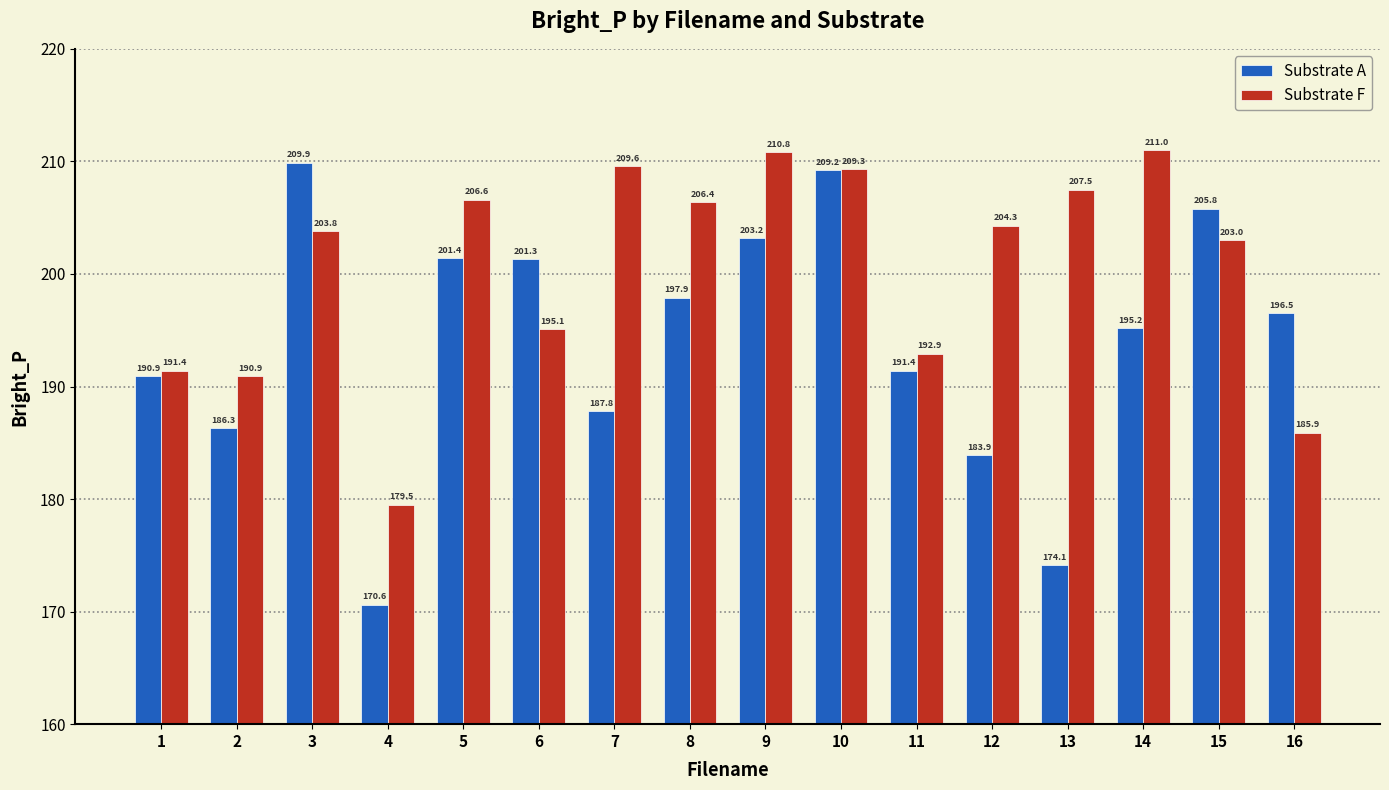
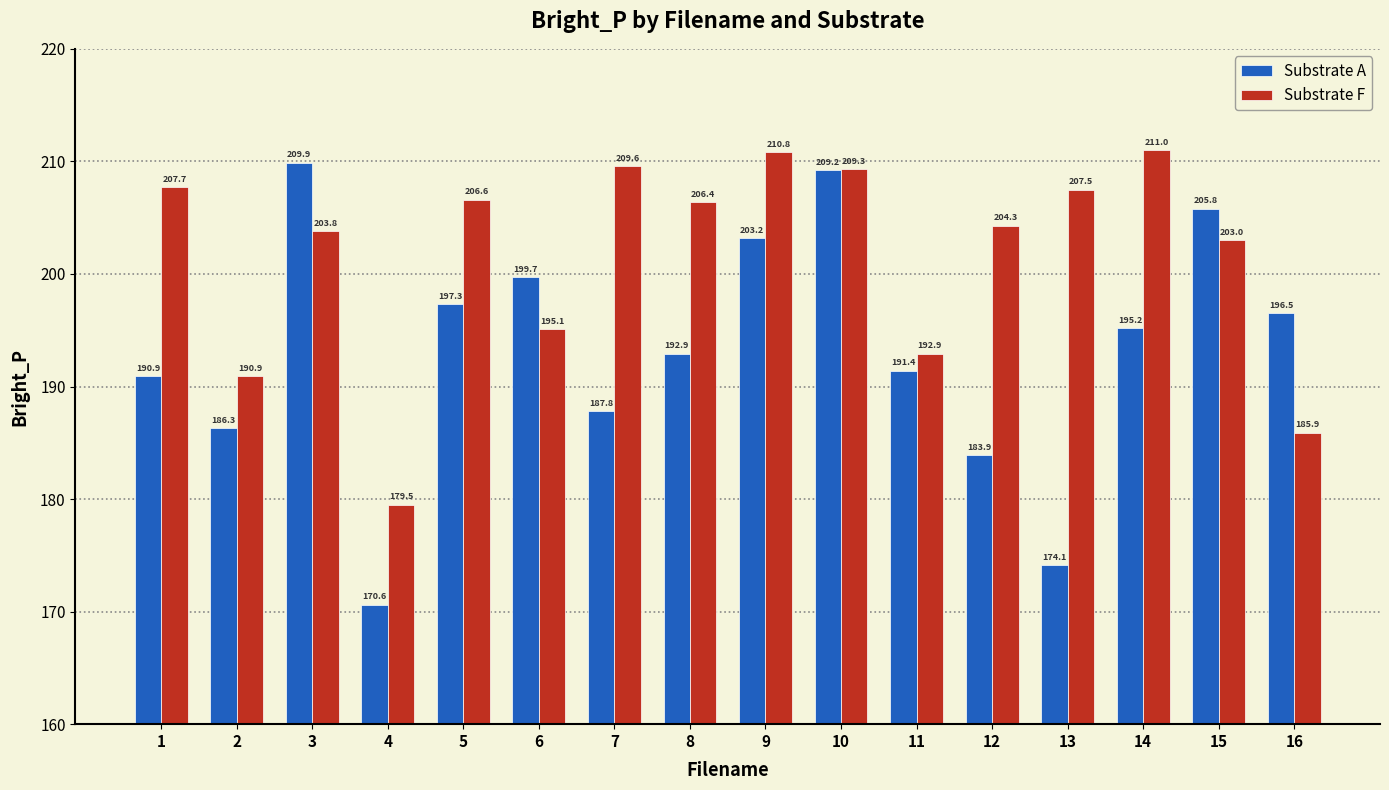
Substrate F, 1: 191.4 -> 207.7
Substrate A, 5: 201.4 -> 197.3
Substrate A, 6: 201.3 -> 199.7
Substrate A, 8: 197.9 -> 192.9
